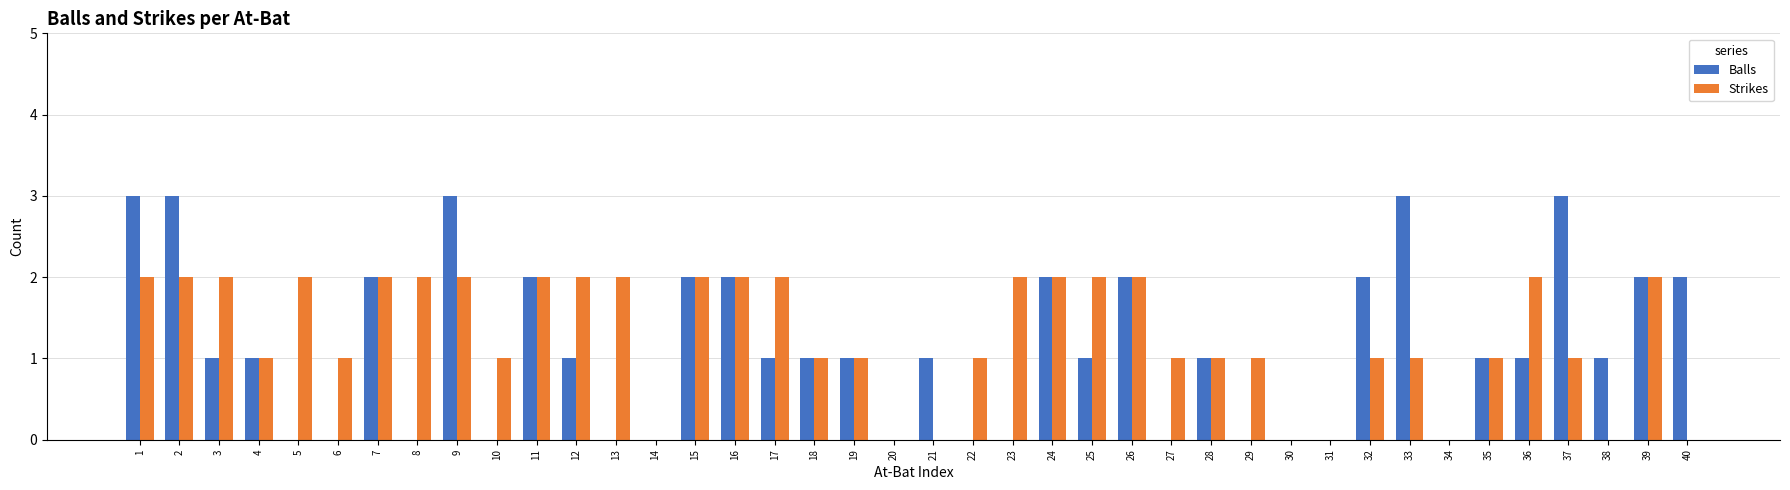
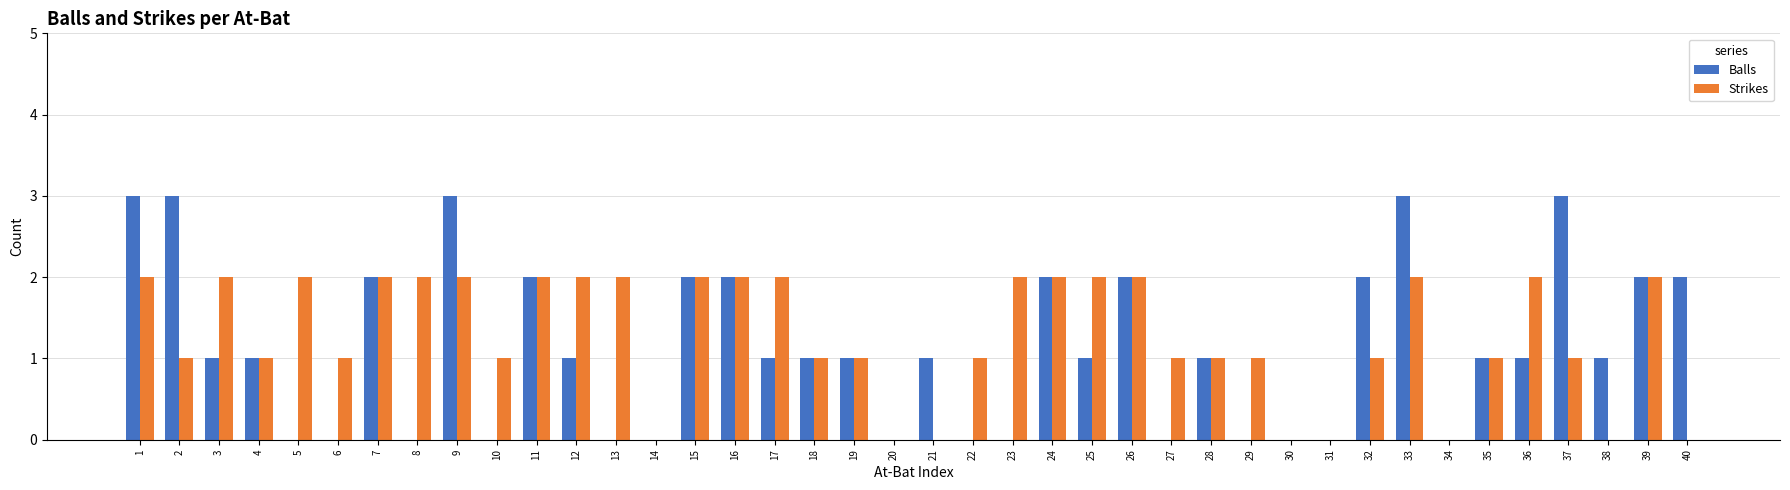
Strikes, 2: 2 -> 1
Strikes, 33: 1 -> 2
